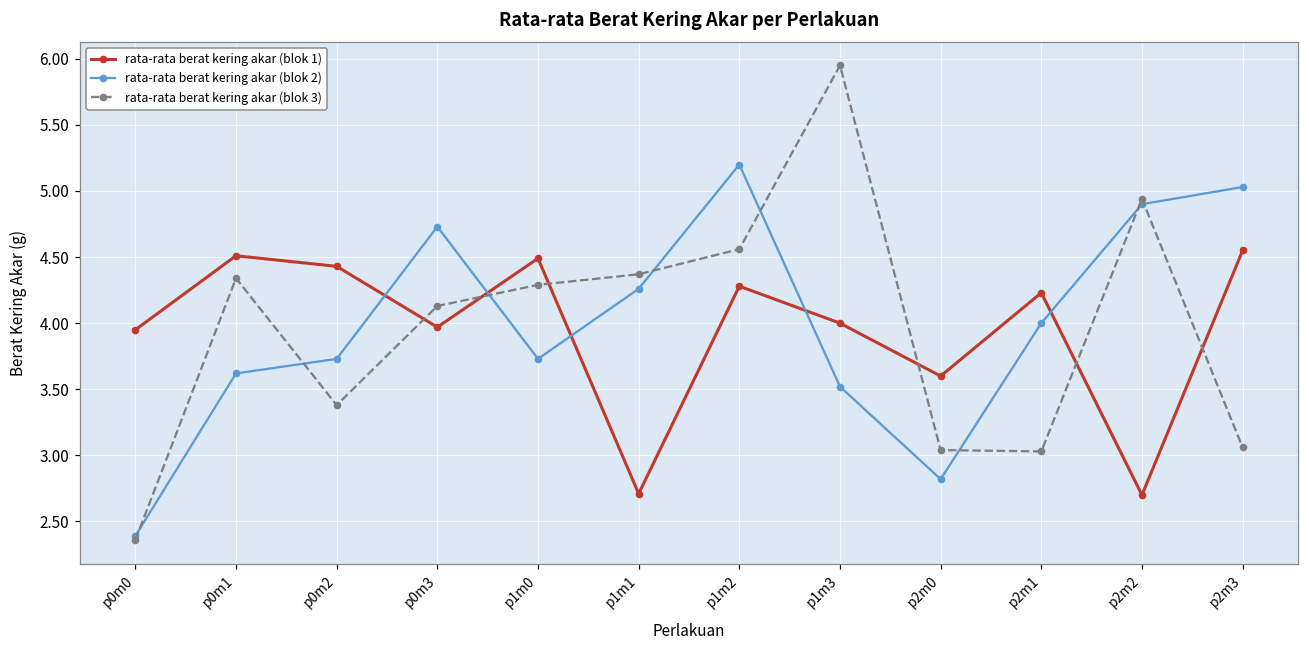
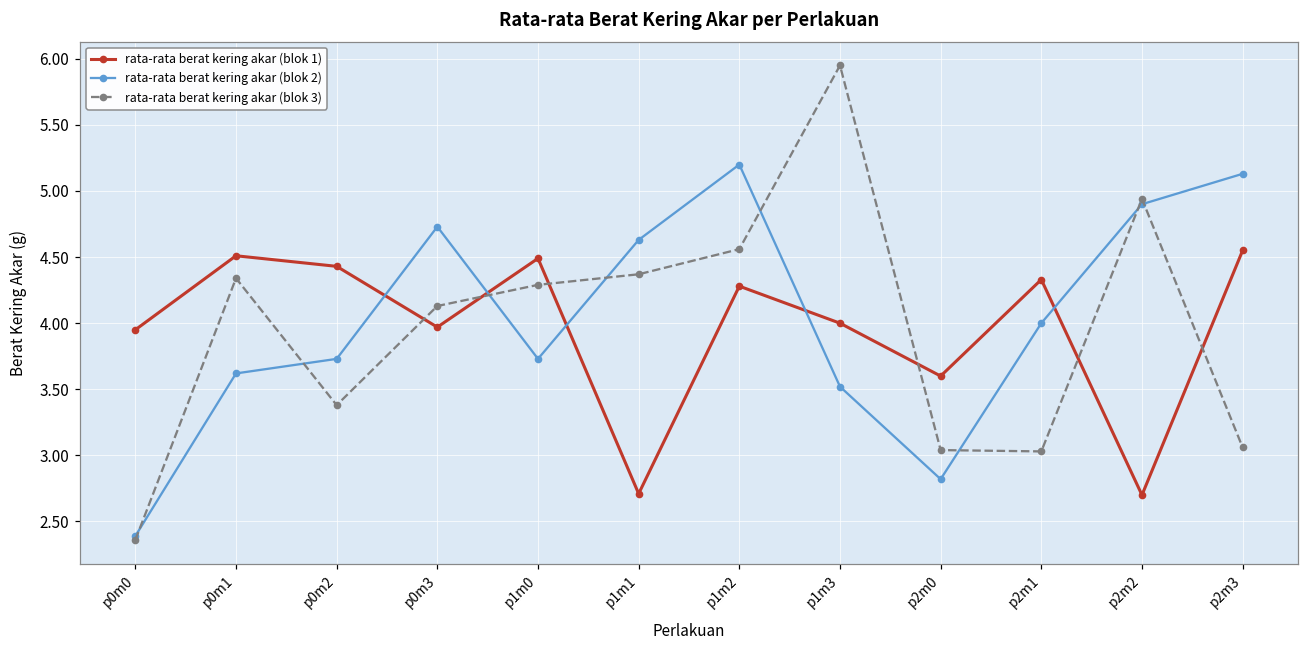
rata-rata berat kering akar (blok 2), p1m1: 4.26 -> 4.63
rata-rata berat kering akar (blok 1), p2m1: 4.23 -> 4.33
rata-rata berat kering akar (blok 2), p2m3: 5.03 -> 5.13
